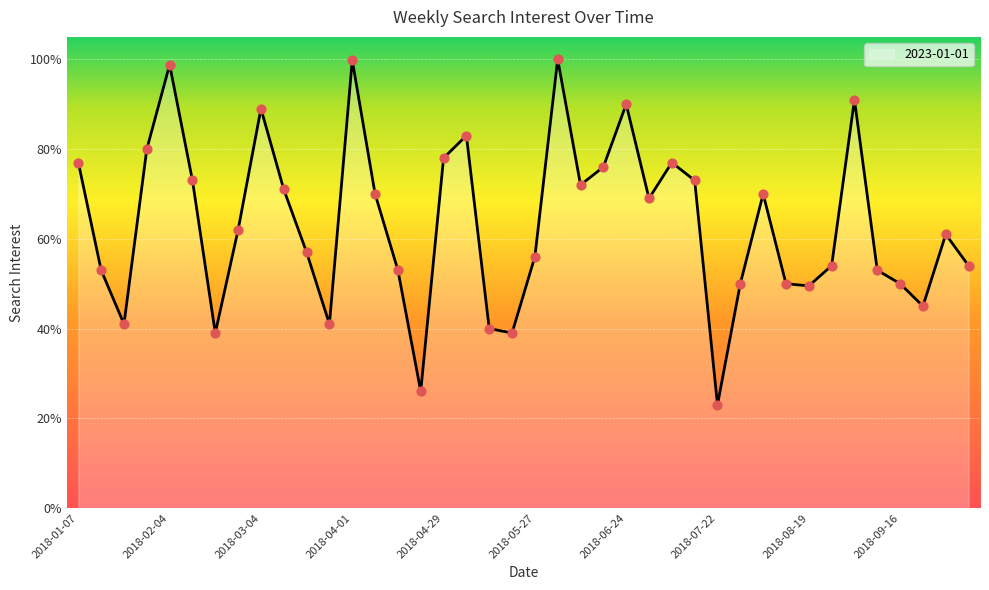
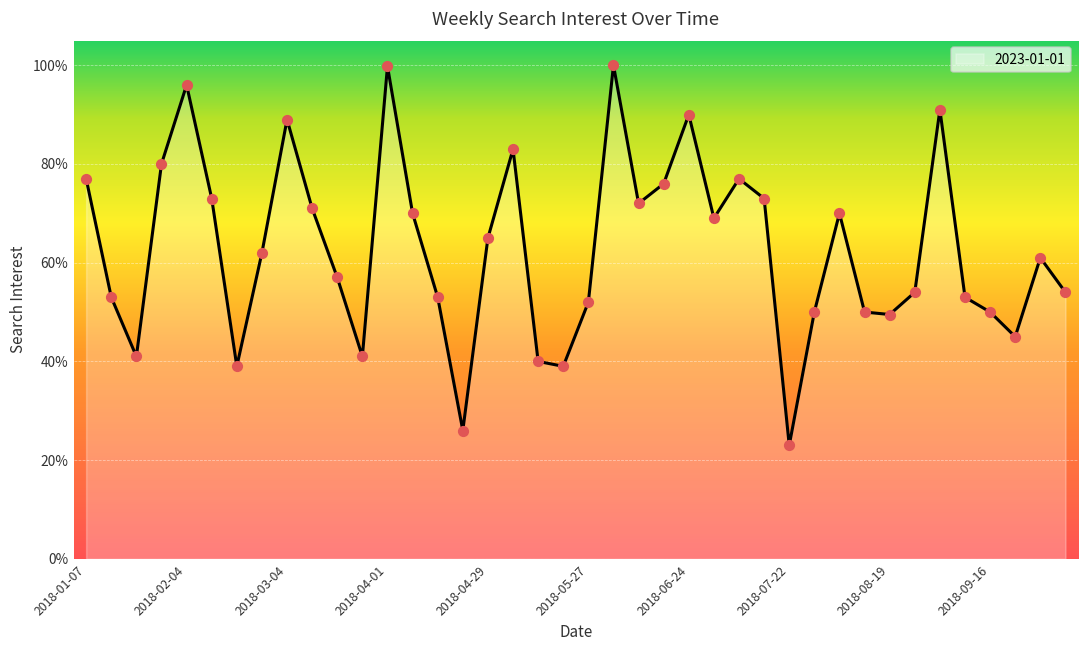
2018-02-04: 99% -> 96%
2018-04-29: 78% -> 65%
2018-05-27: 56% -> 52%
